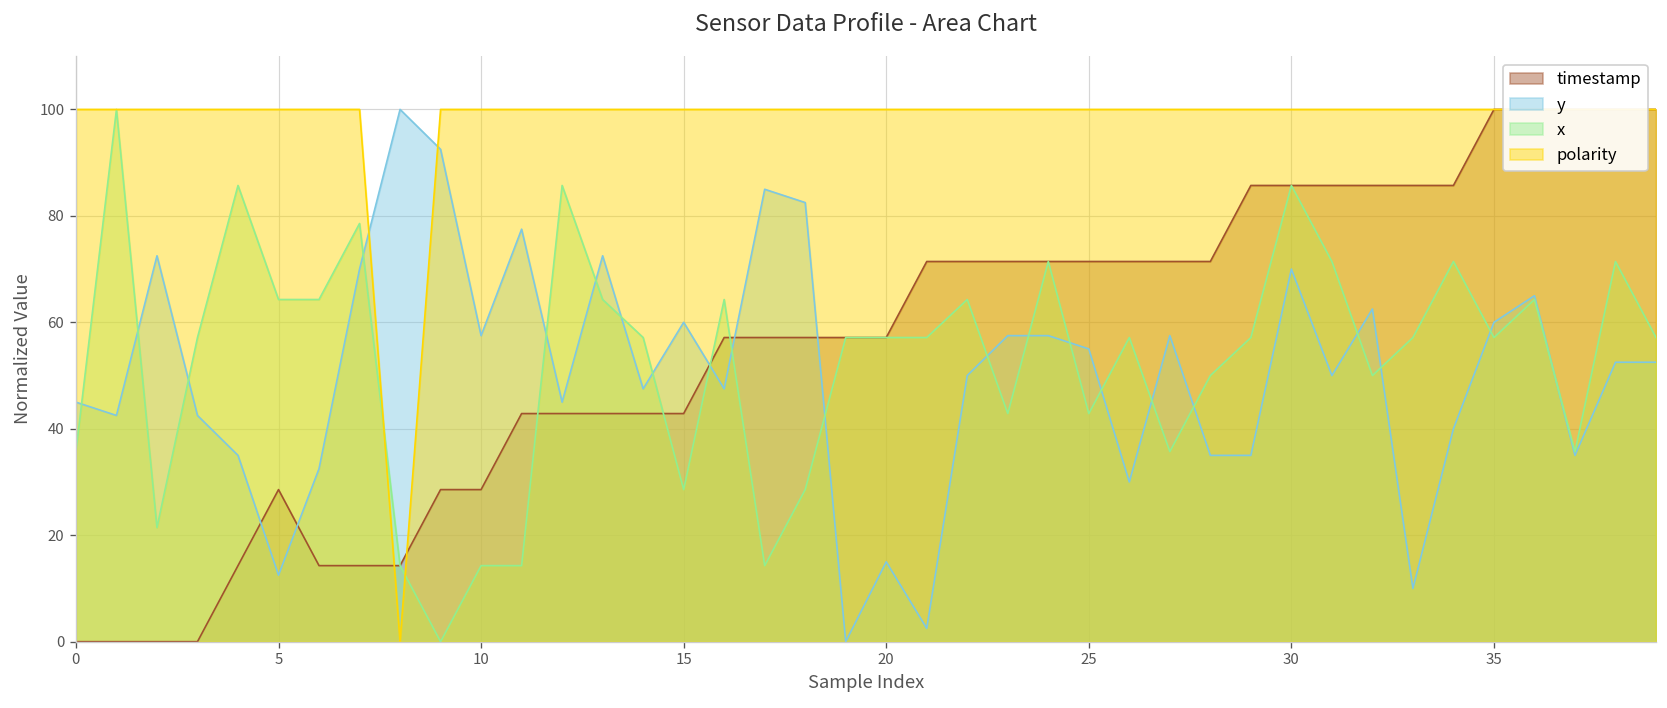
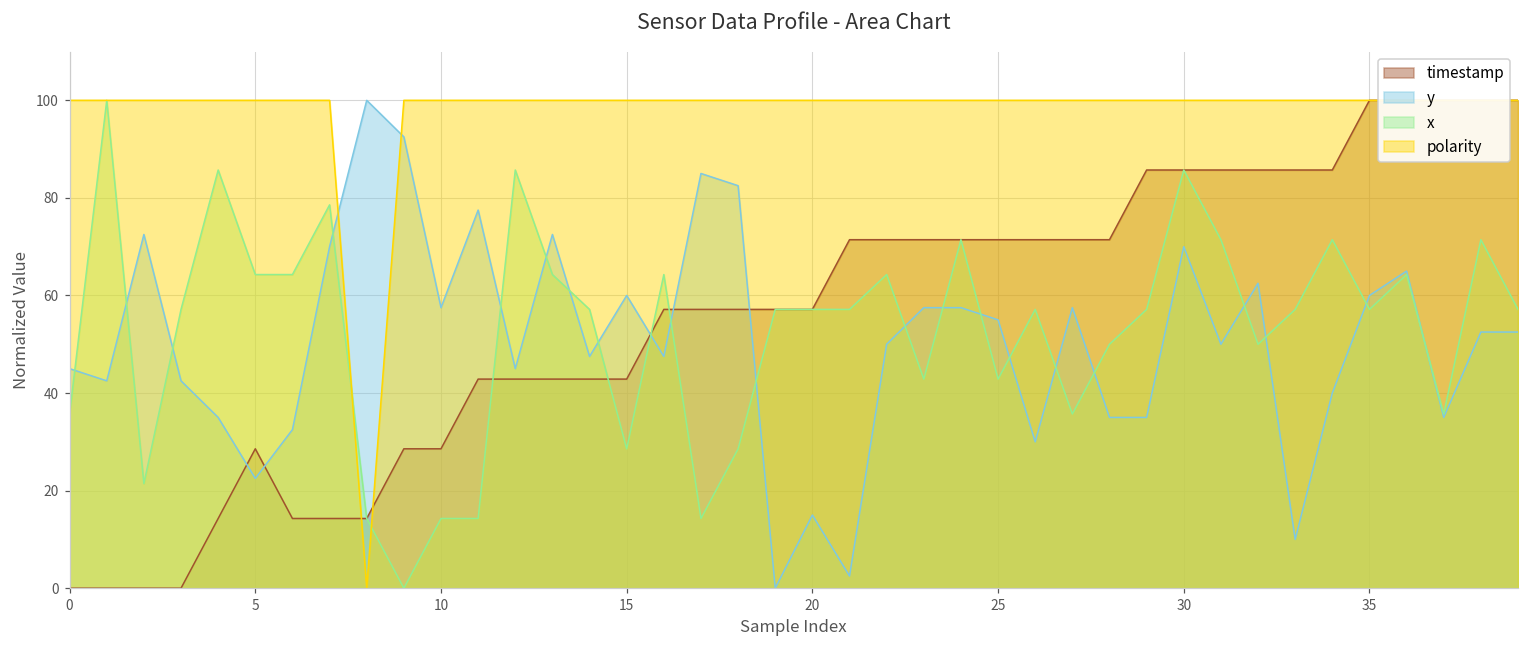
y, 5: 13 -> 23
